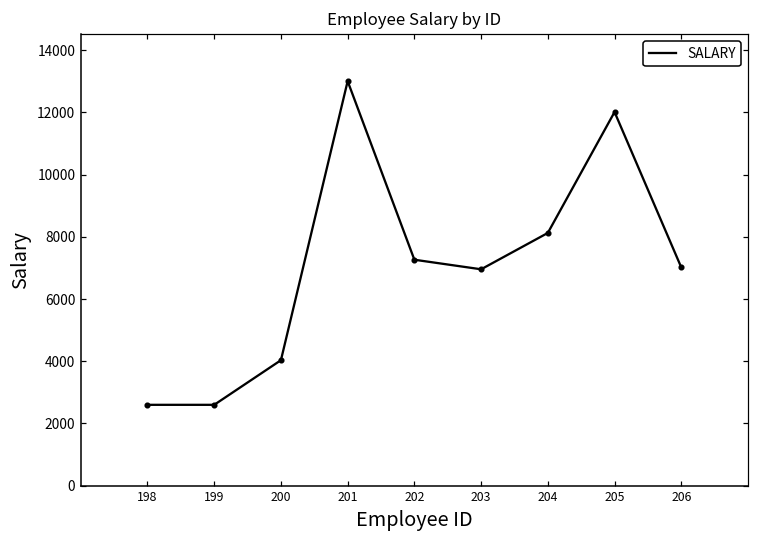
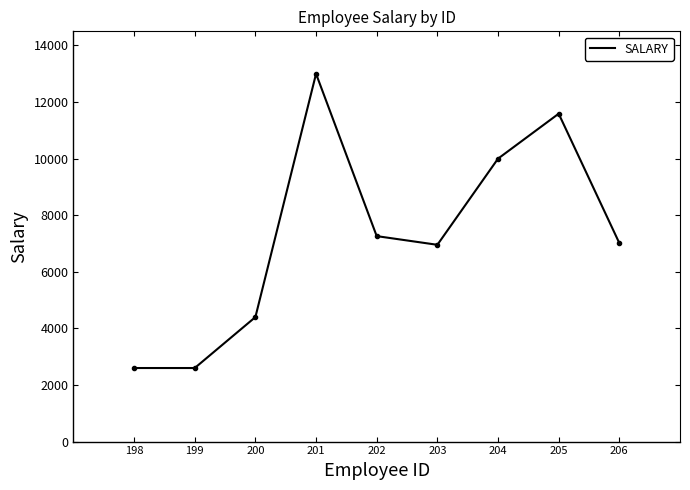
200: 4000 -> 4400
204: 8100 -> 10000
205: 12000 -> 11600
